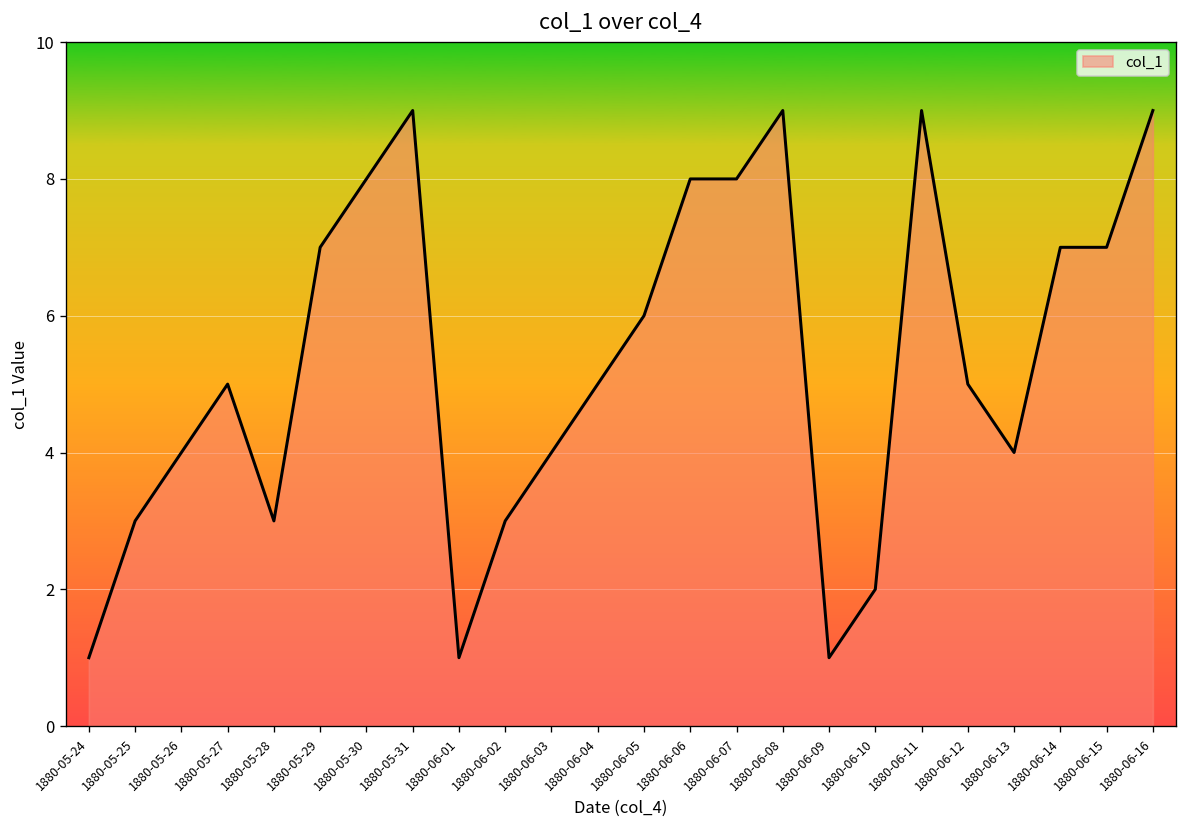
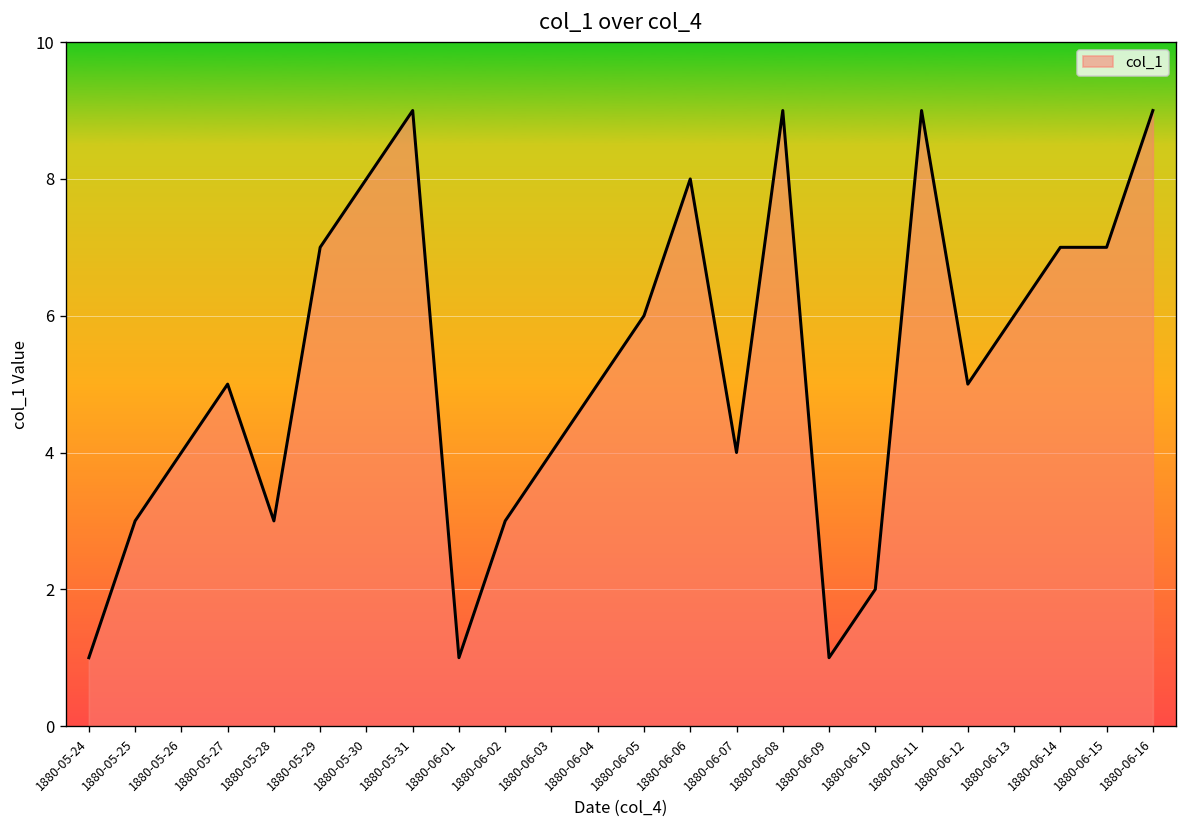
1880-06-07: 8 -> 4
1880-06-13: 4 -> 6
